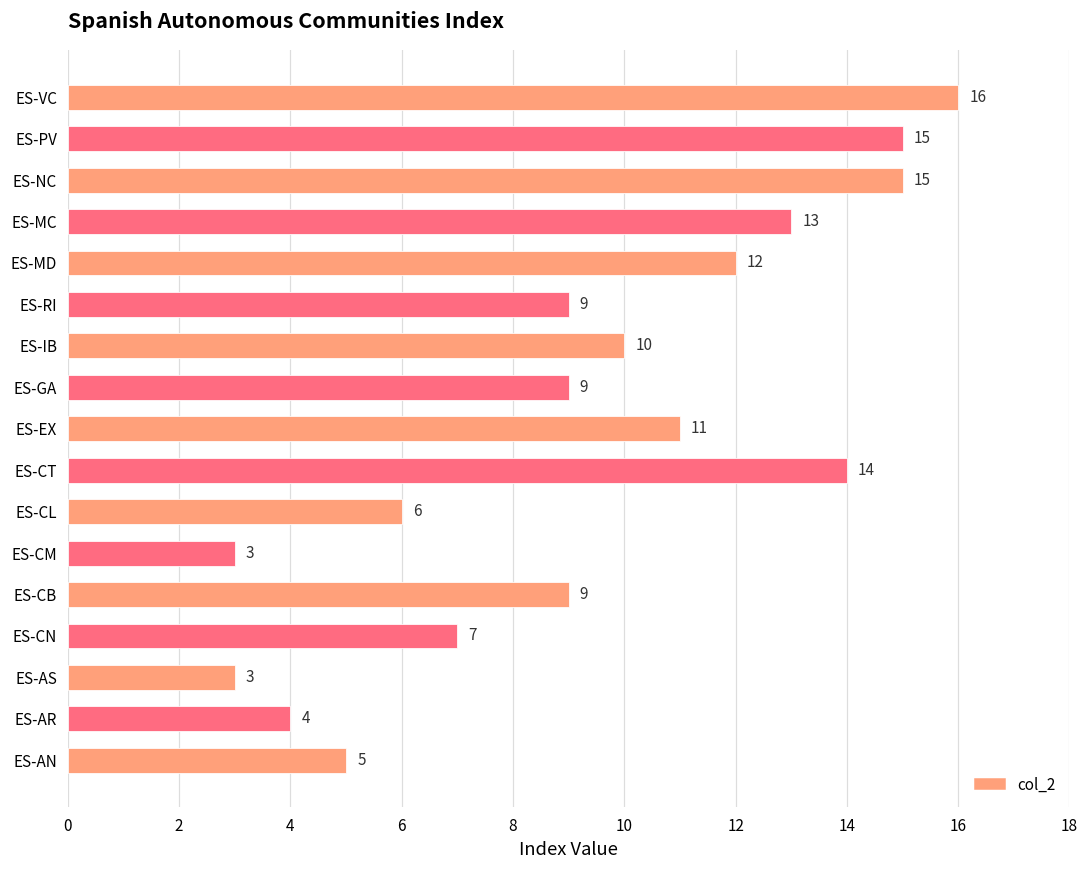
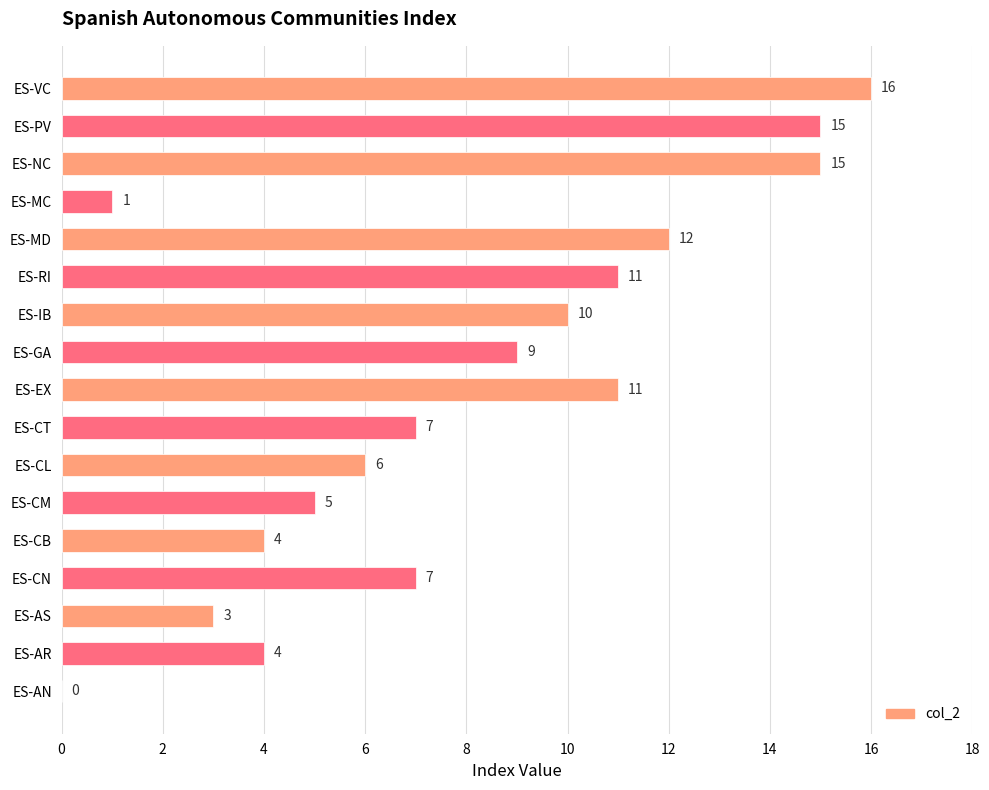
ES-MC: 13 -> 1
ES-RI: 9 -> 11
ES-CT: 14 -> 7
ES-CM: 3 -> 5
ES-CB: 9 -> 4
ES-AN: 5 -> 0
